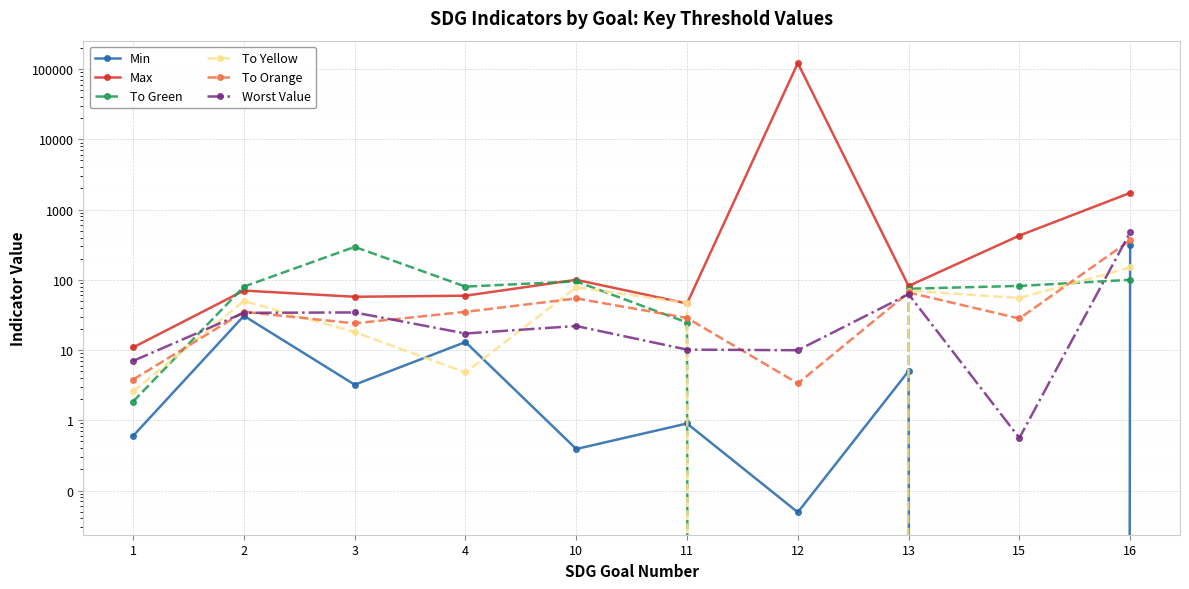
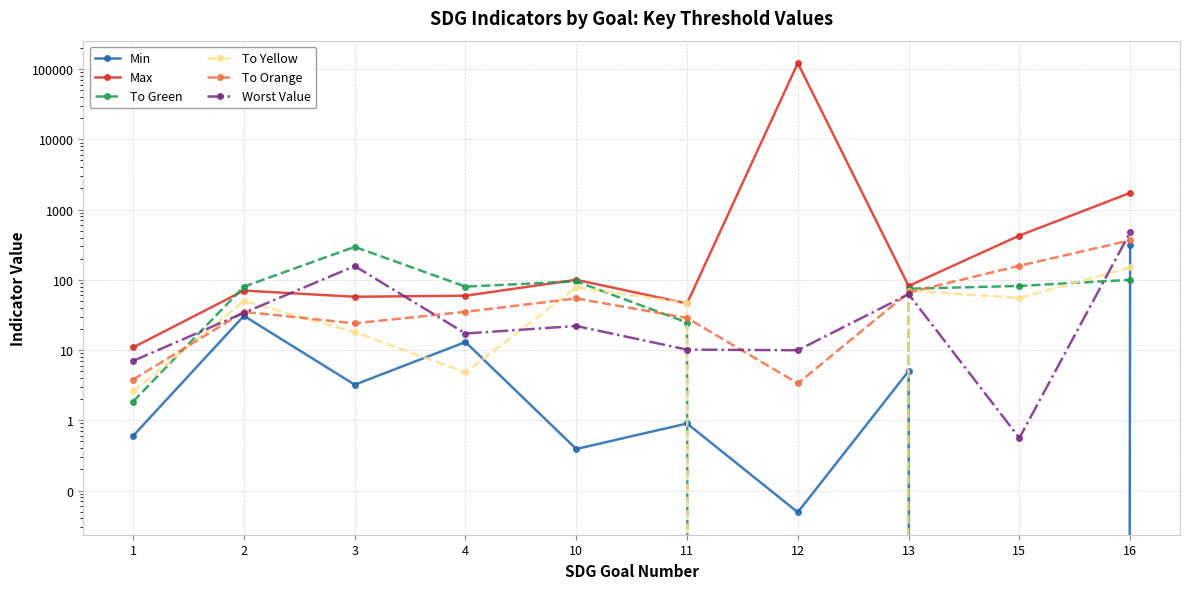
Worst Value, 3: 30 -> 160
To Orange, 15: 28 -> 160
